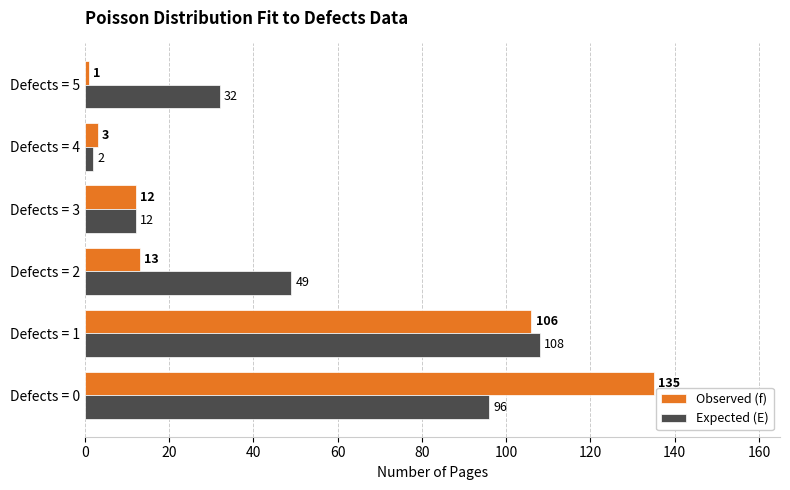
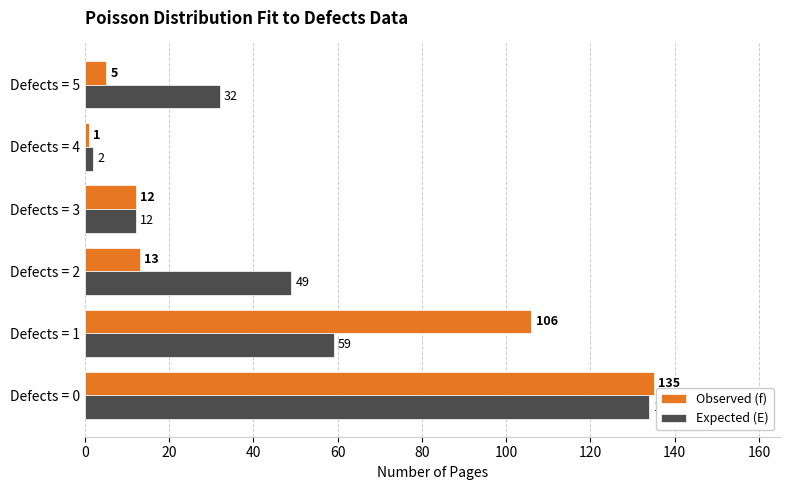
Observed (f), Defects = 5: 1 -> 5
Observed (f), Defects = 4: 3 -> 1
Expected (E), Defects = 1: 108 -> 59
Expected (E), Defects = 0: 96 -> 134
